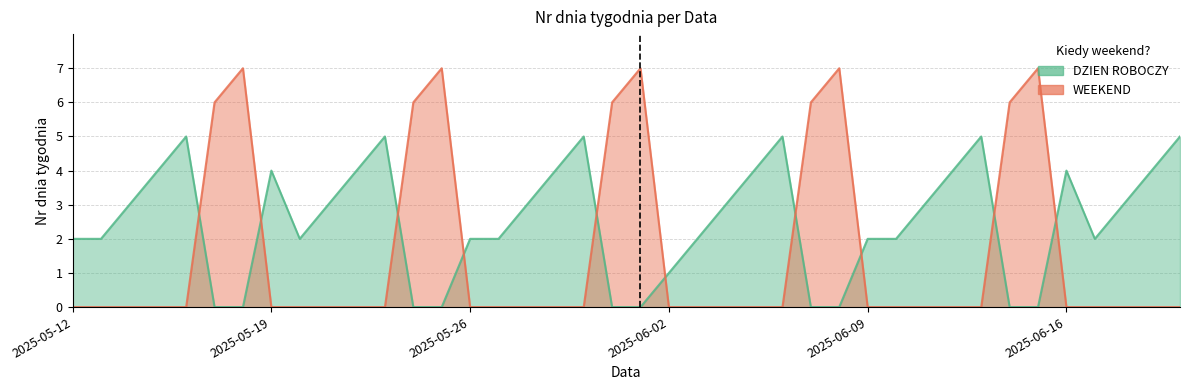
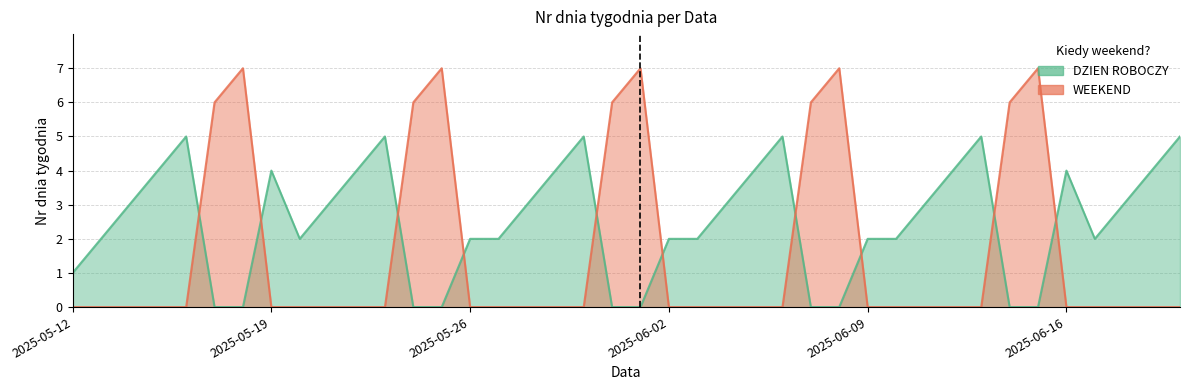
DZIEN ROBOCZY, 2025-05-12: 2 -> 1
DZIEN ROBOCZY, 2025-06-02: 1 -> 2
